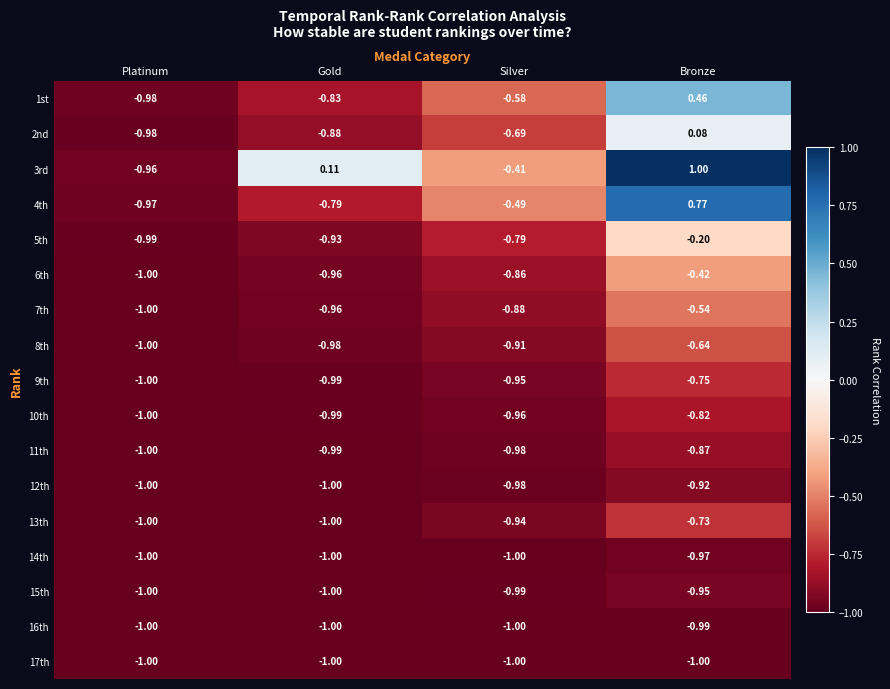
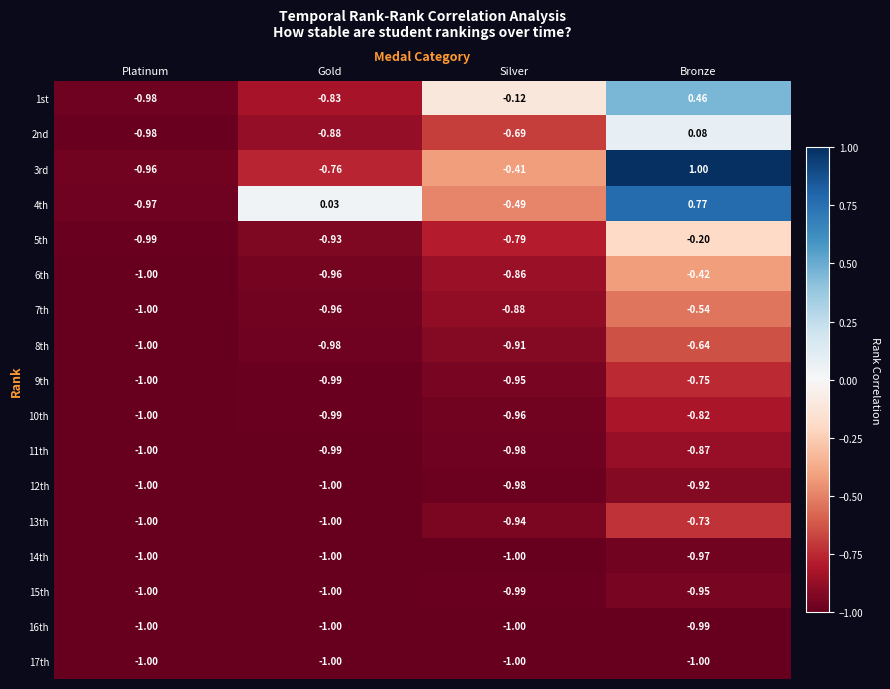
1st, Silver: -0.58 -> -0.12
3rd, Gold: 0.11 -> -0.76
4th, Gold: -0.79 -> 0.03
